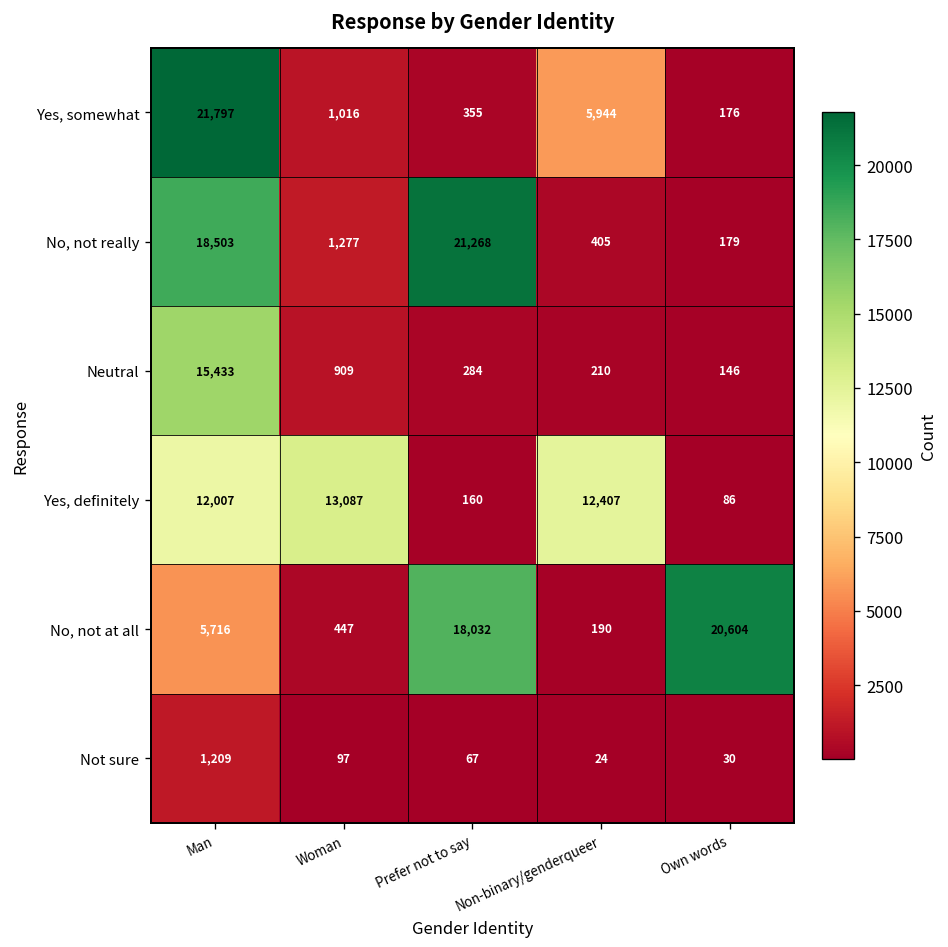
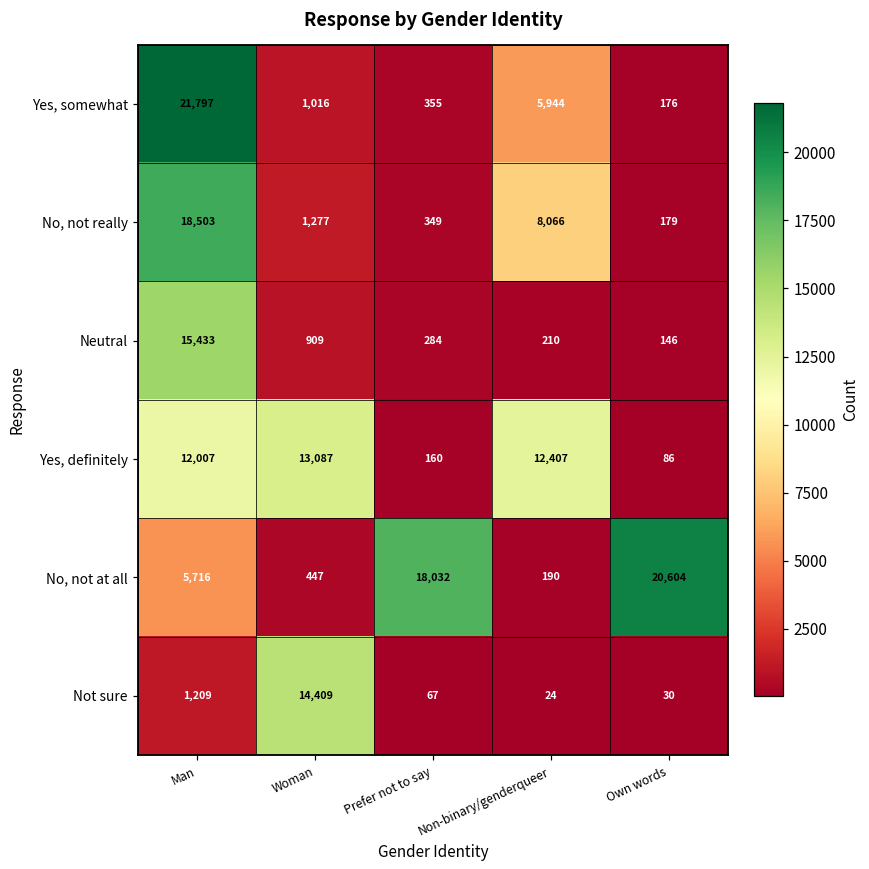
No, not really, Prefer not to say: 21,268 -> 349
No, not really, Non-binary/genderqueer: 405 -> 8,066
Not sure, Woman: 97 -> 14,409
